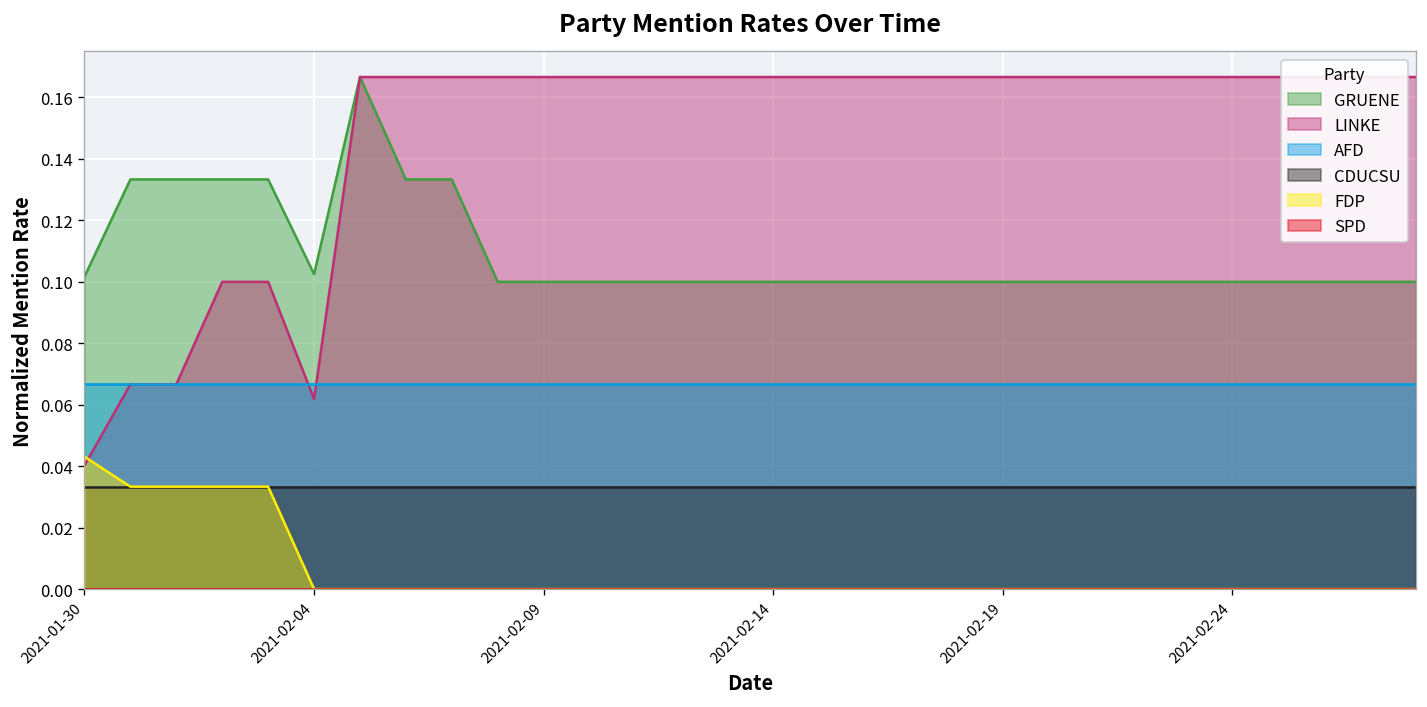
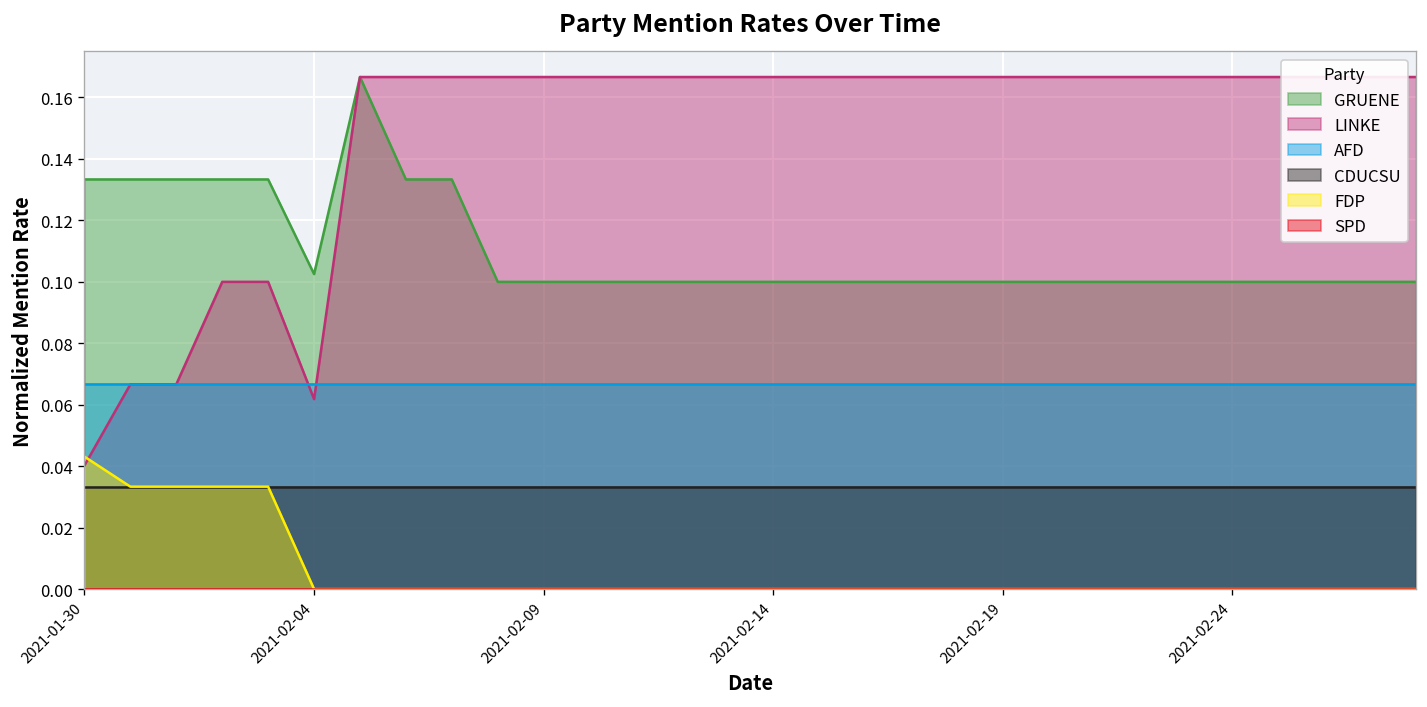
GRUENE, 2021-01-30: 0.102 -> 0.133
